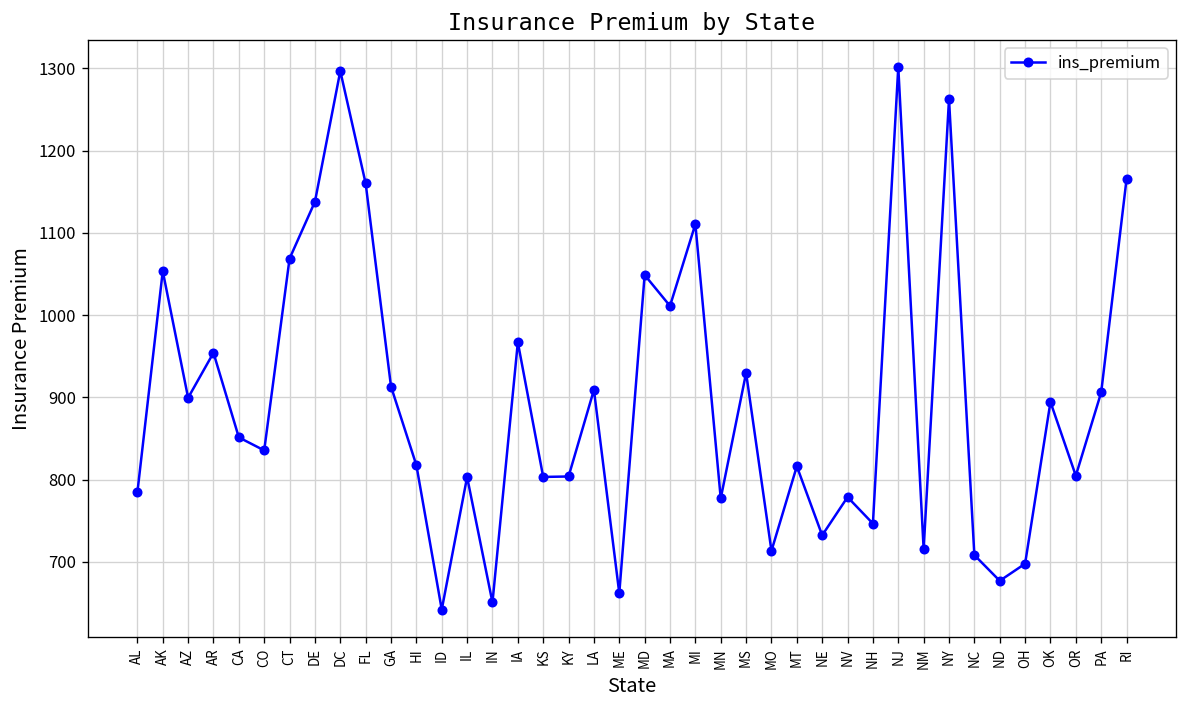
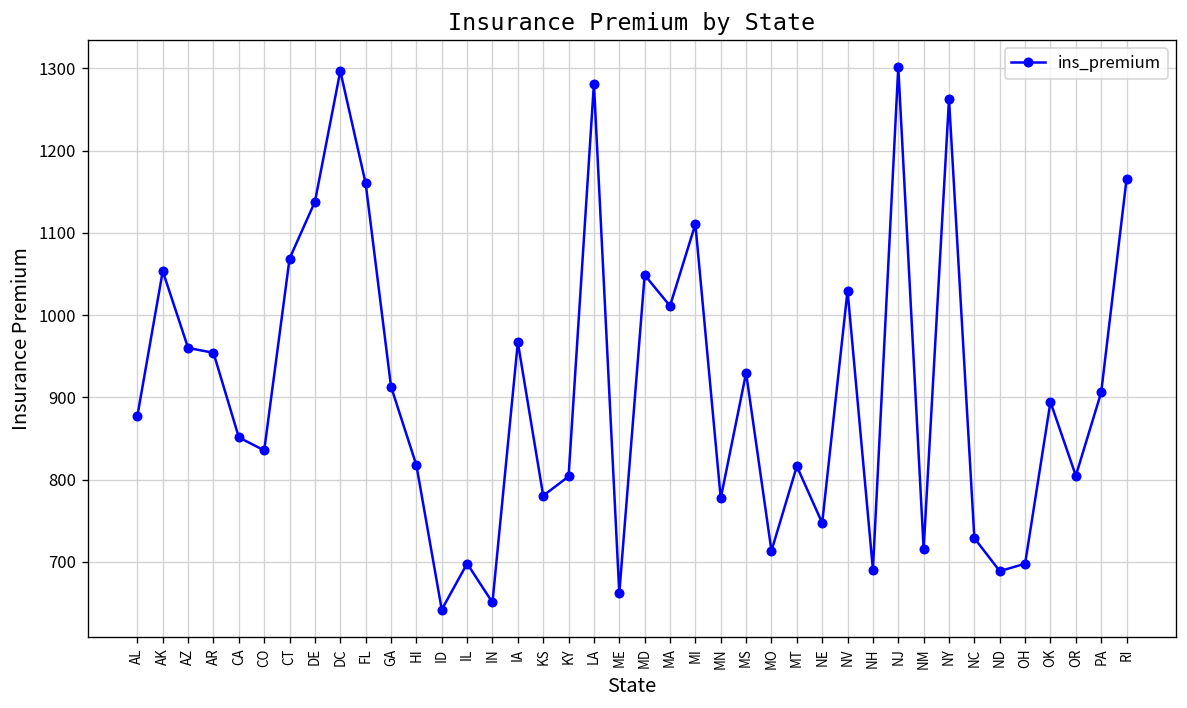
AL: 780 -> 880
AZ: 900 -> 960
IL: 800 -> 700
KS: 800 -> 780
LA: 910 -> 1280
NE: 730 -> 750
NV: 780 -> 1030
NH: 750 -> 690
NC: 710 -> 730
ND: 680 -> 690
